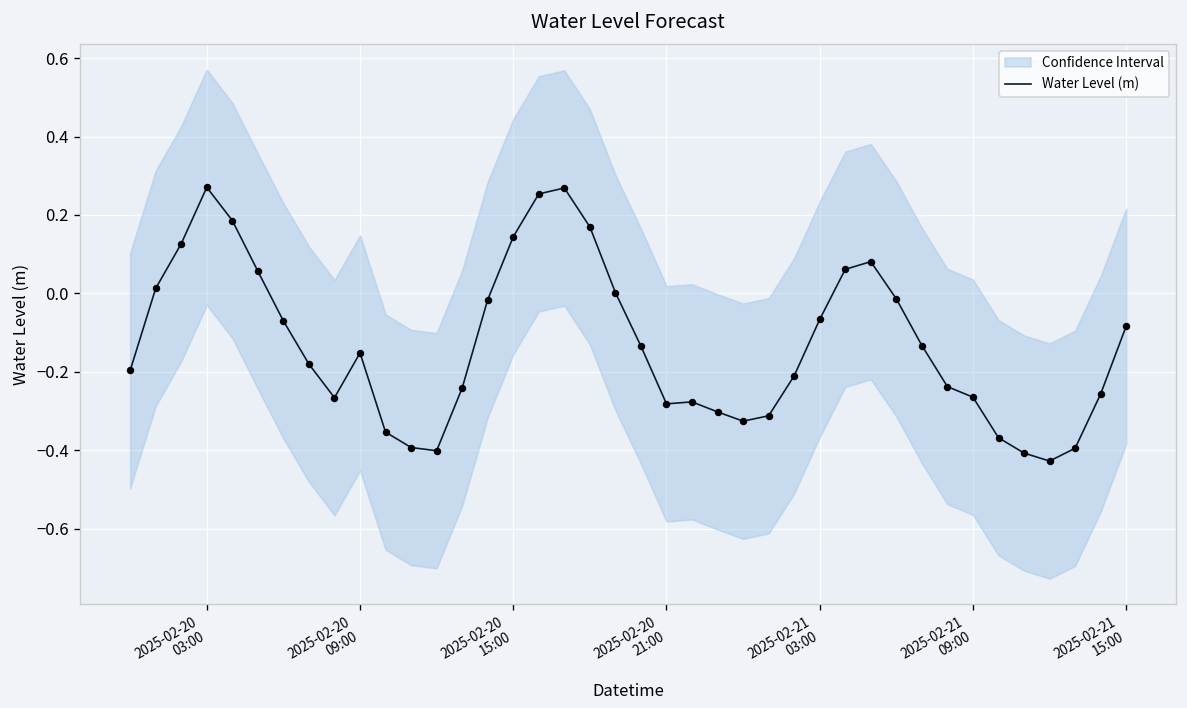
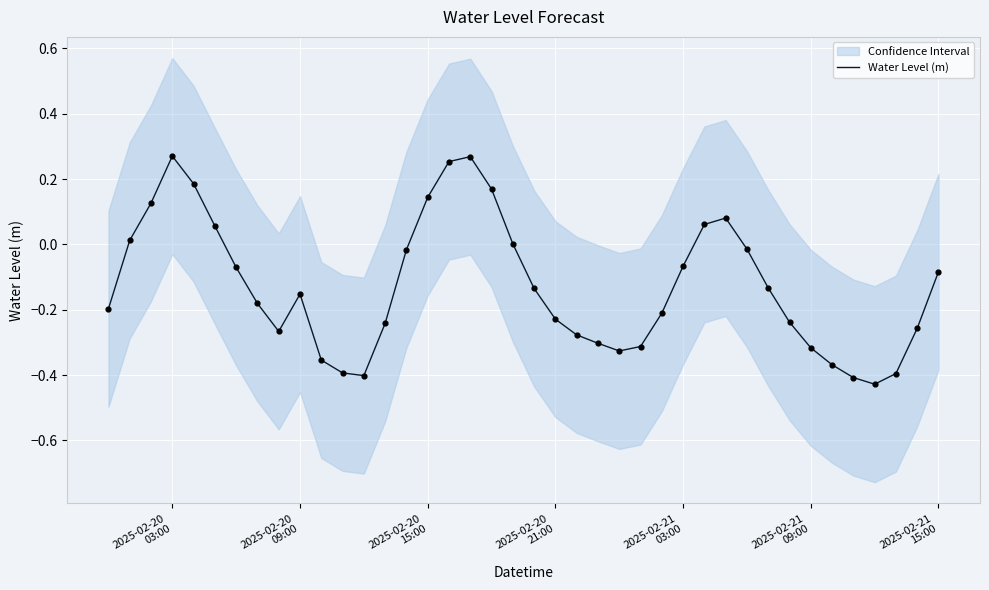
Water Level (m), 2025-02-20 21:00: -0.28 -> -0.23
Water Level (m), 2025-02-21 09:00: -0.26 -> -0.32
